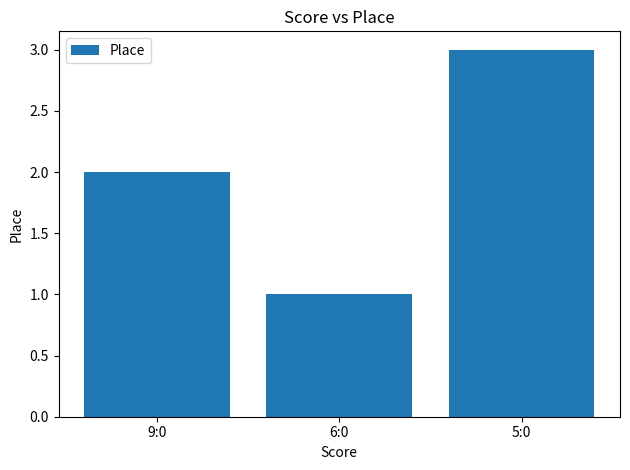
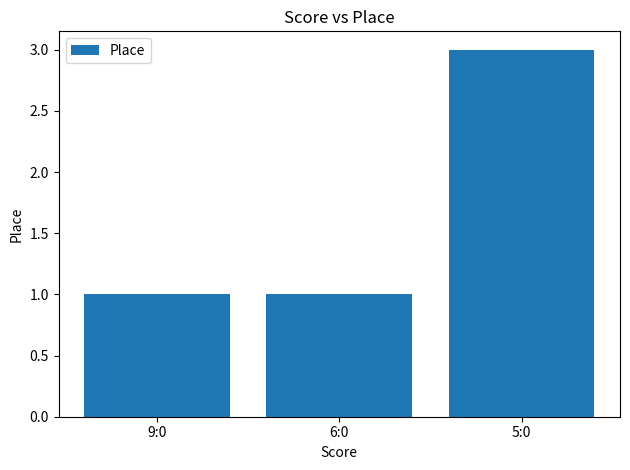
9:0: 2 -> 1
